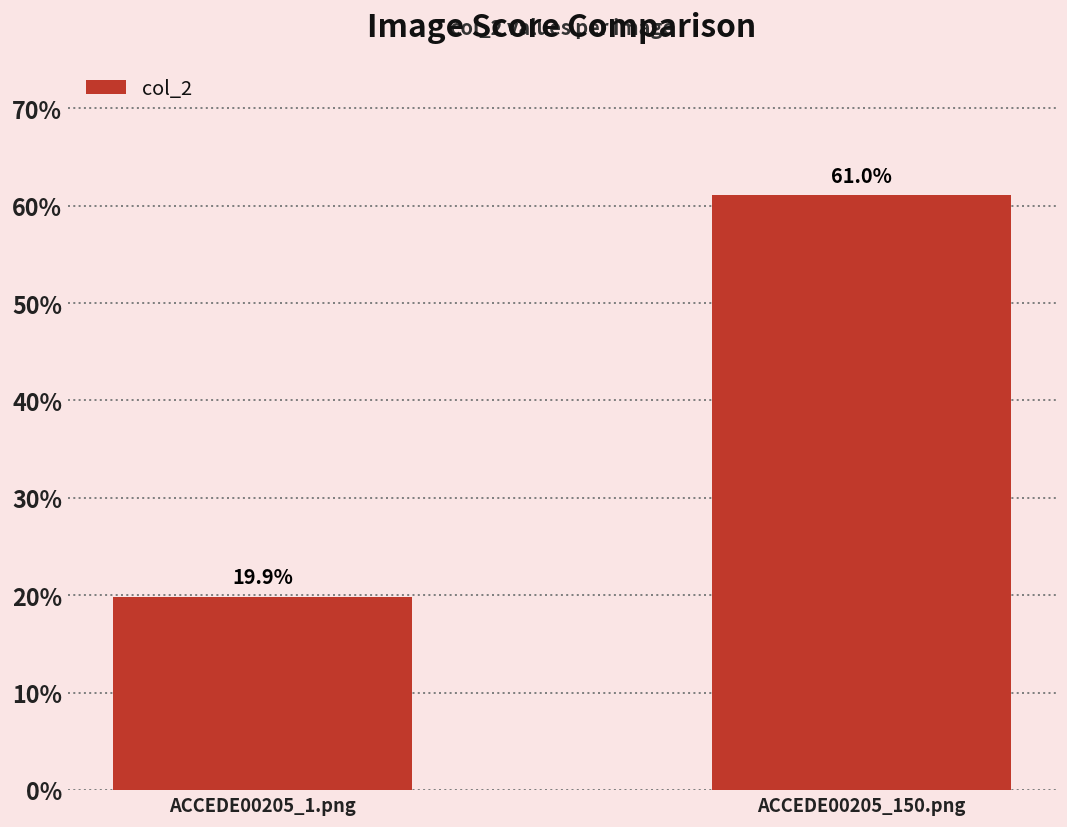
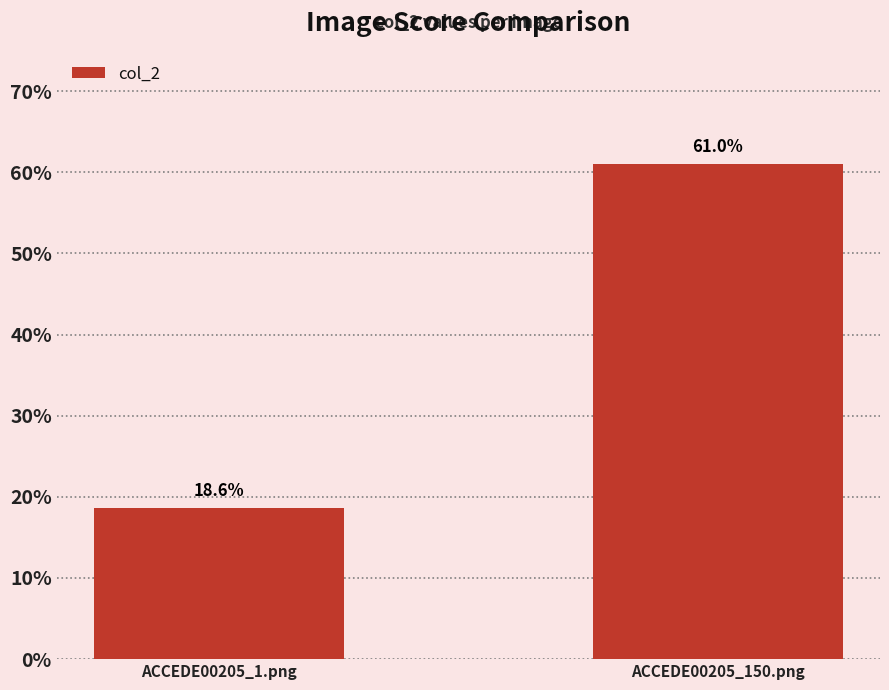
ACCEDE00205_1.png: 19.9% -> 18.6%
